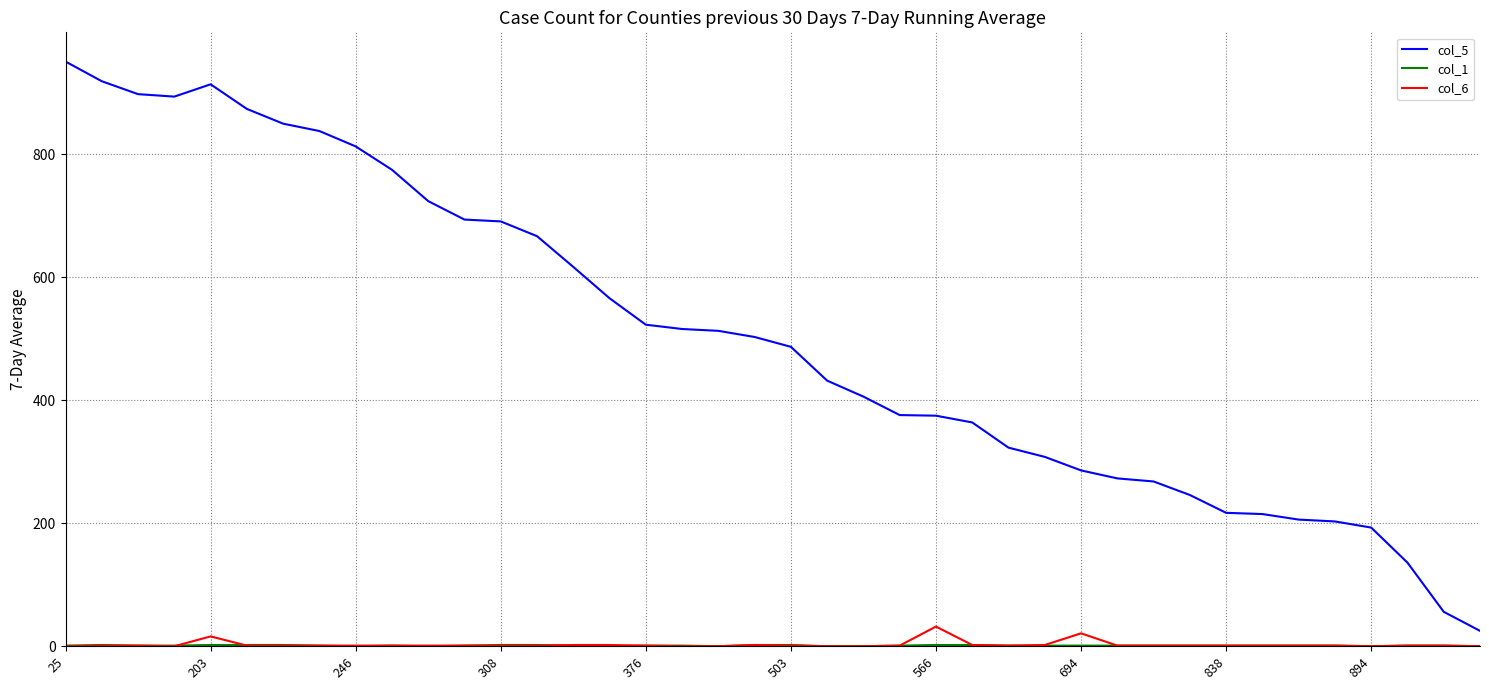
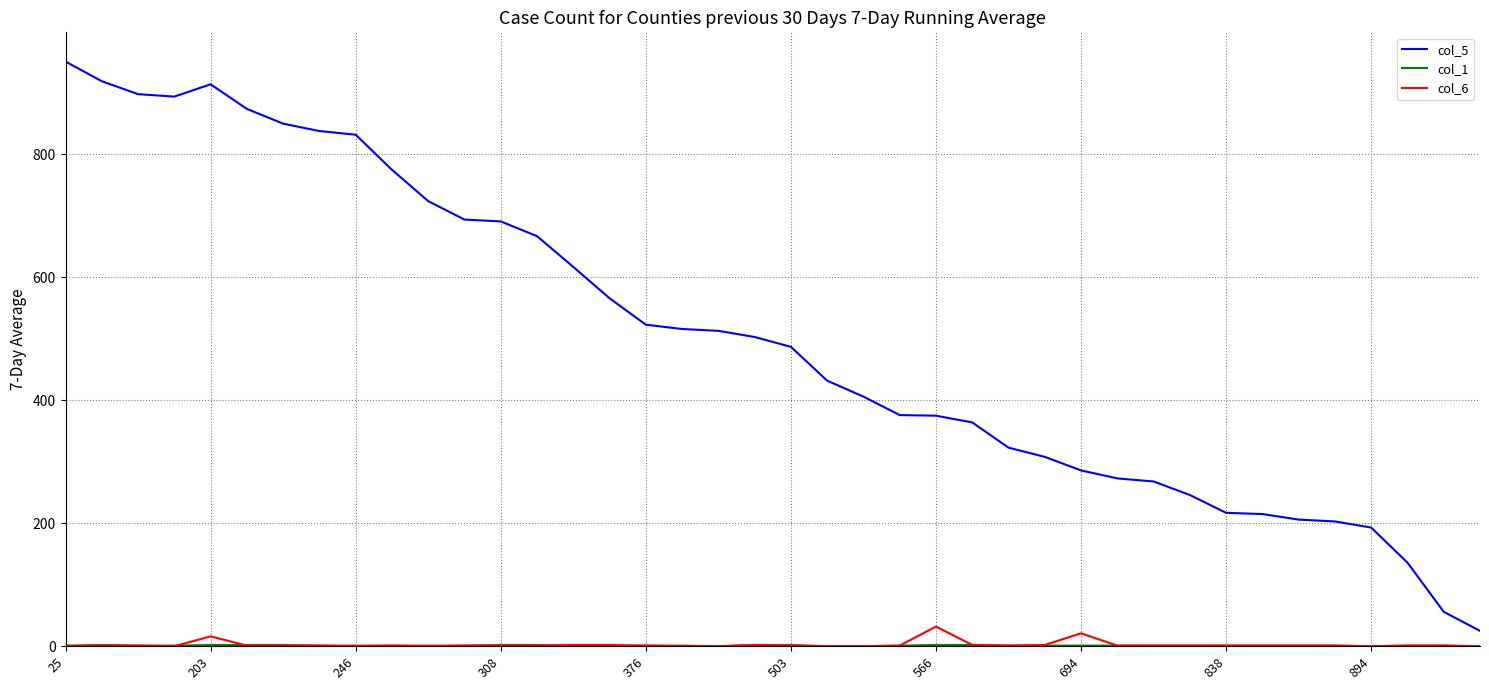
col_5, 246: 810 -> 830
